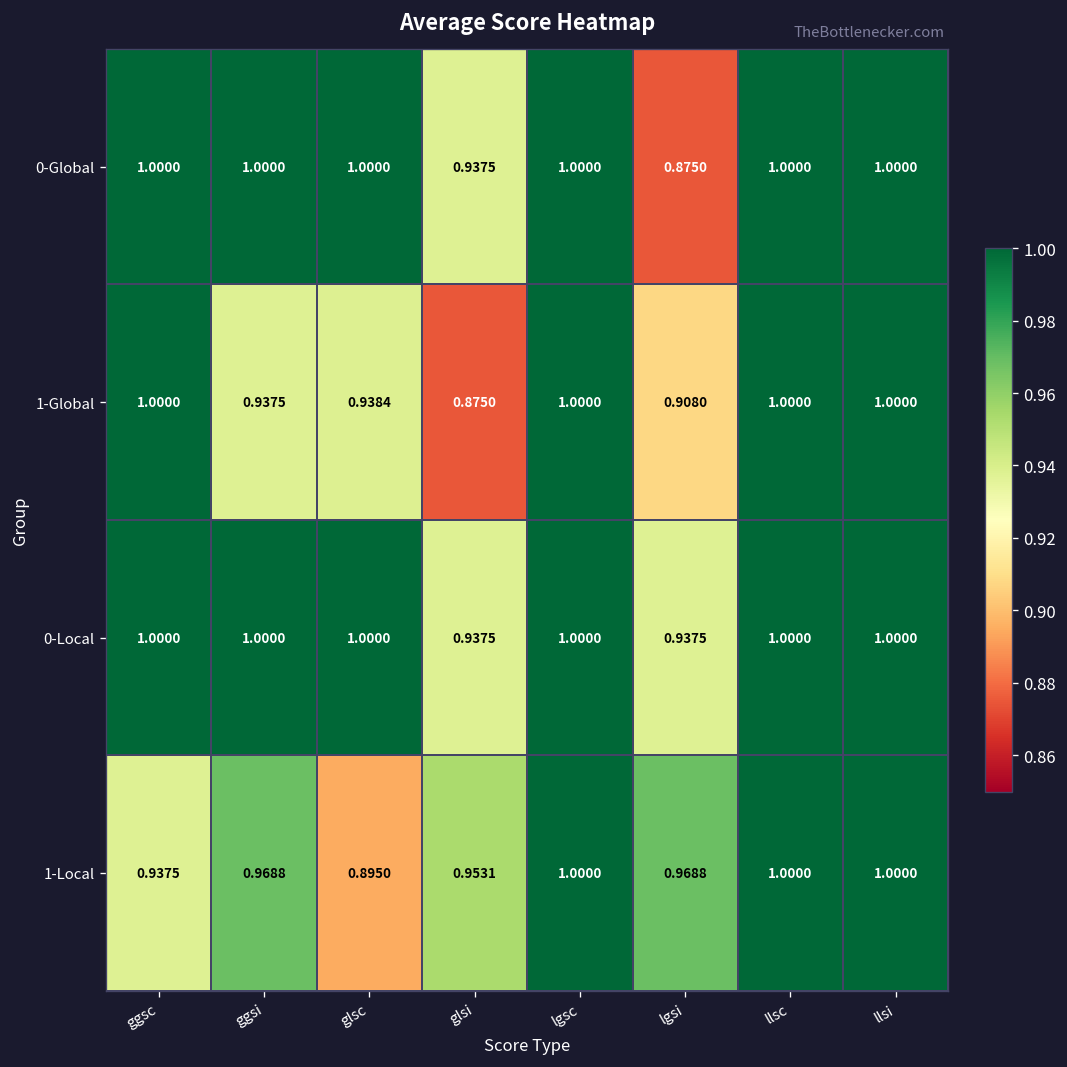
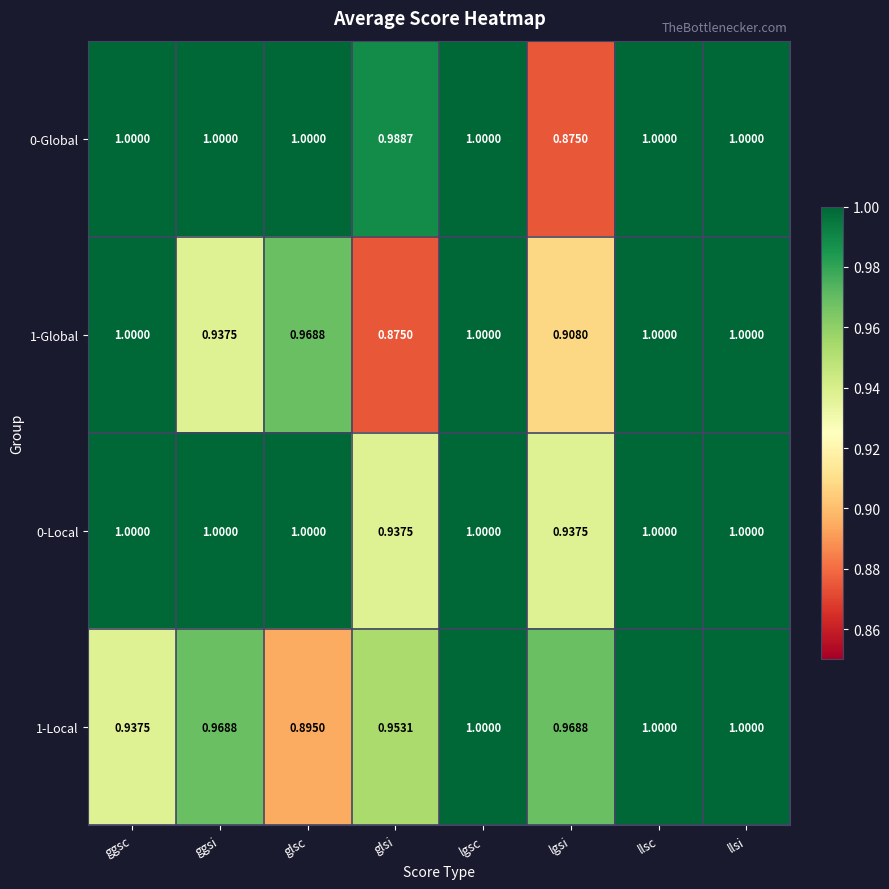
0-Global, glsi: 0.9375 -> 0.9887
1-Global, glsc: 0.9384 -> 0.9688
